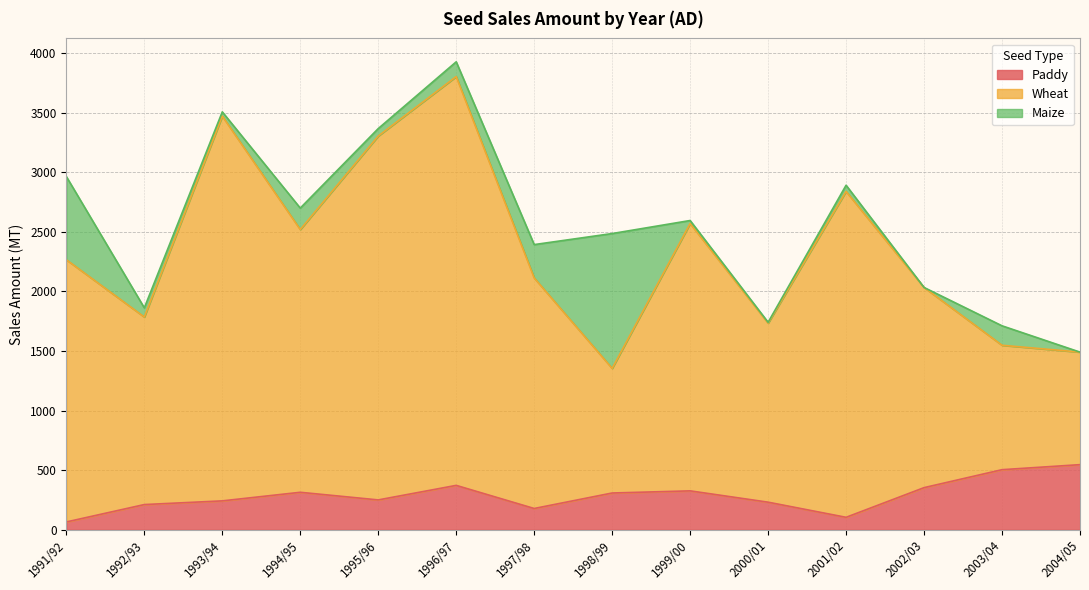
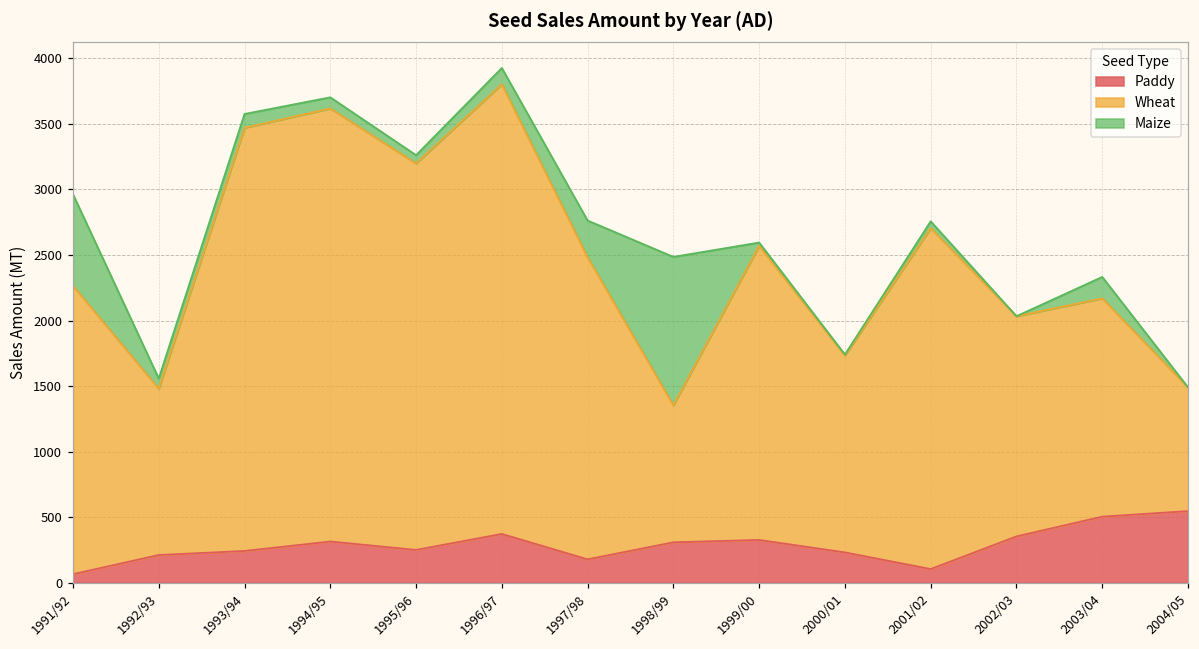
Wheat, 1992/93: 1570 -> 1270
Maize, 1993/94: 40 -> 110
Wheat, 1994/95: 2210 -> 3300
Maize, 1994/95: 180 -> 90
Wheat, 1995/96: 3050 -> 2950
Wheat, 1997/98: 1940 -> 2310
Wheat, 2001/02: 2740 -> 2600
Wheat, 2003/04: 1040 -> 1670
